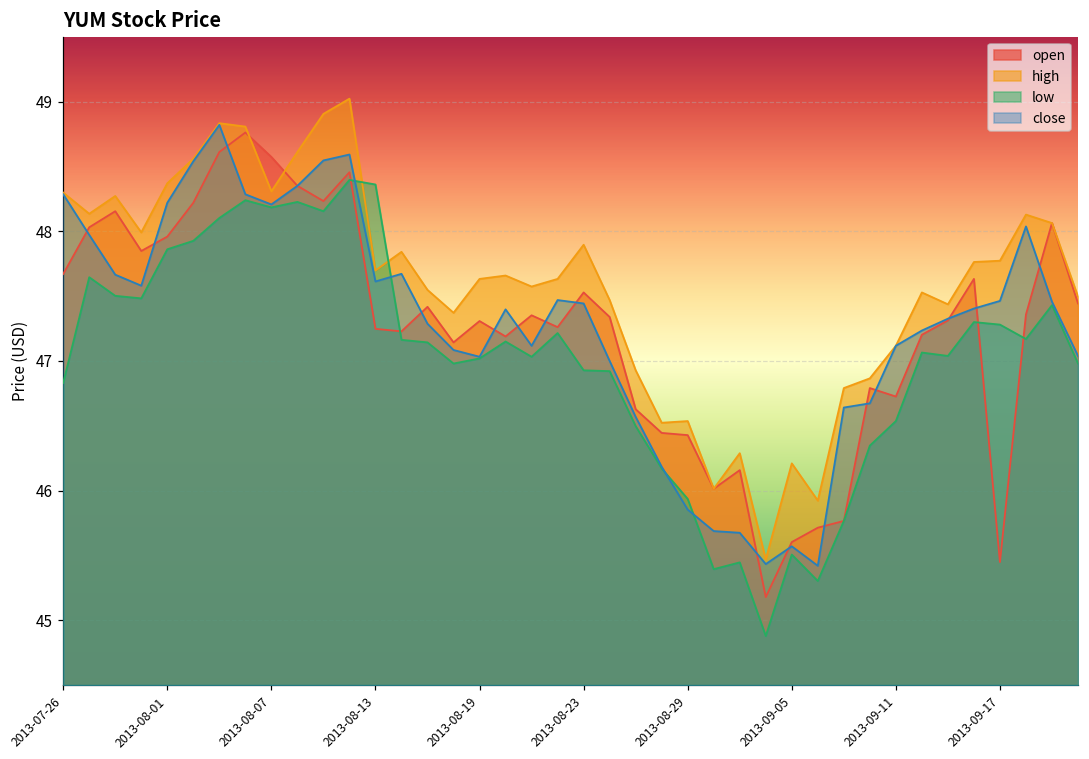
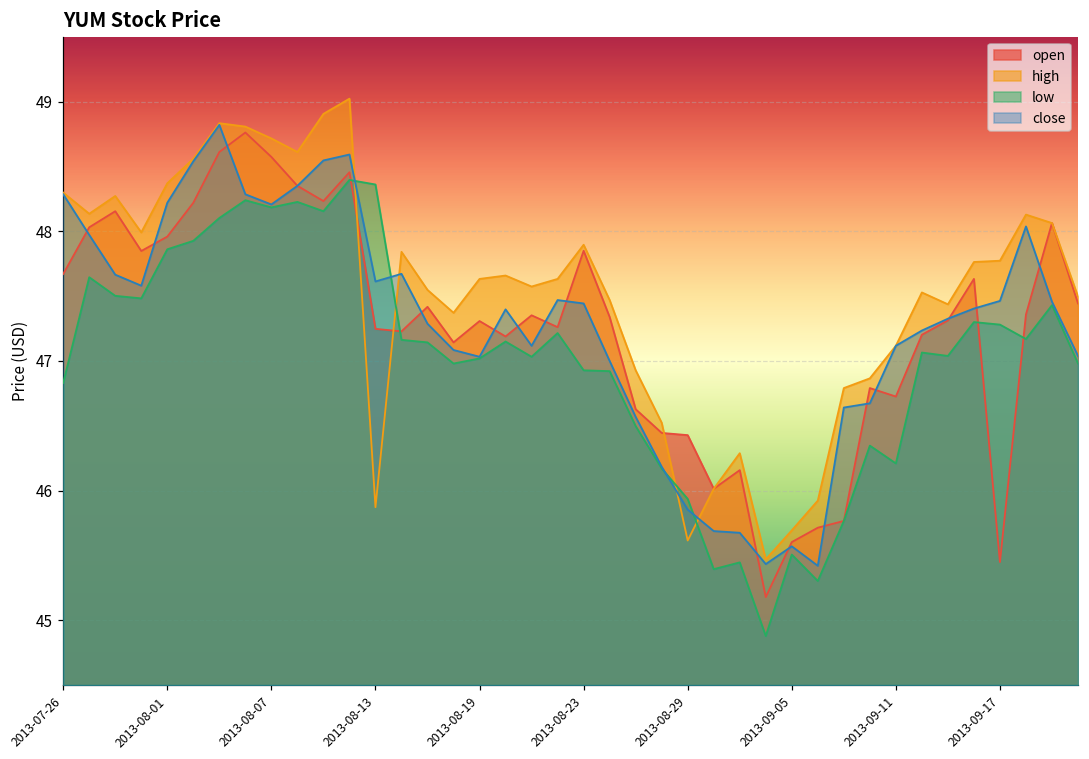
high, 2013-08-07: 48.31 -> 48.72
high, 2013-08-13: 47.70 -> 45.87
open, 2013-08-23: 47.53 -> 47.85
high, 2013-08-29: 46.54 -> 45.62
high, 2013-09-05: 46.21 -> 45.69
low, 2013-09-11: 46.54 -> 46.21
